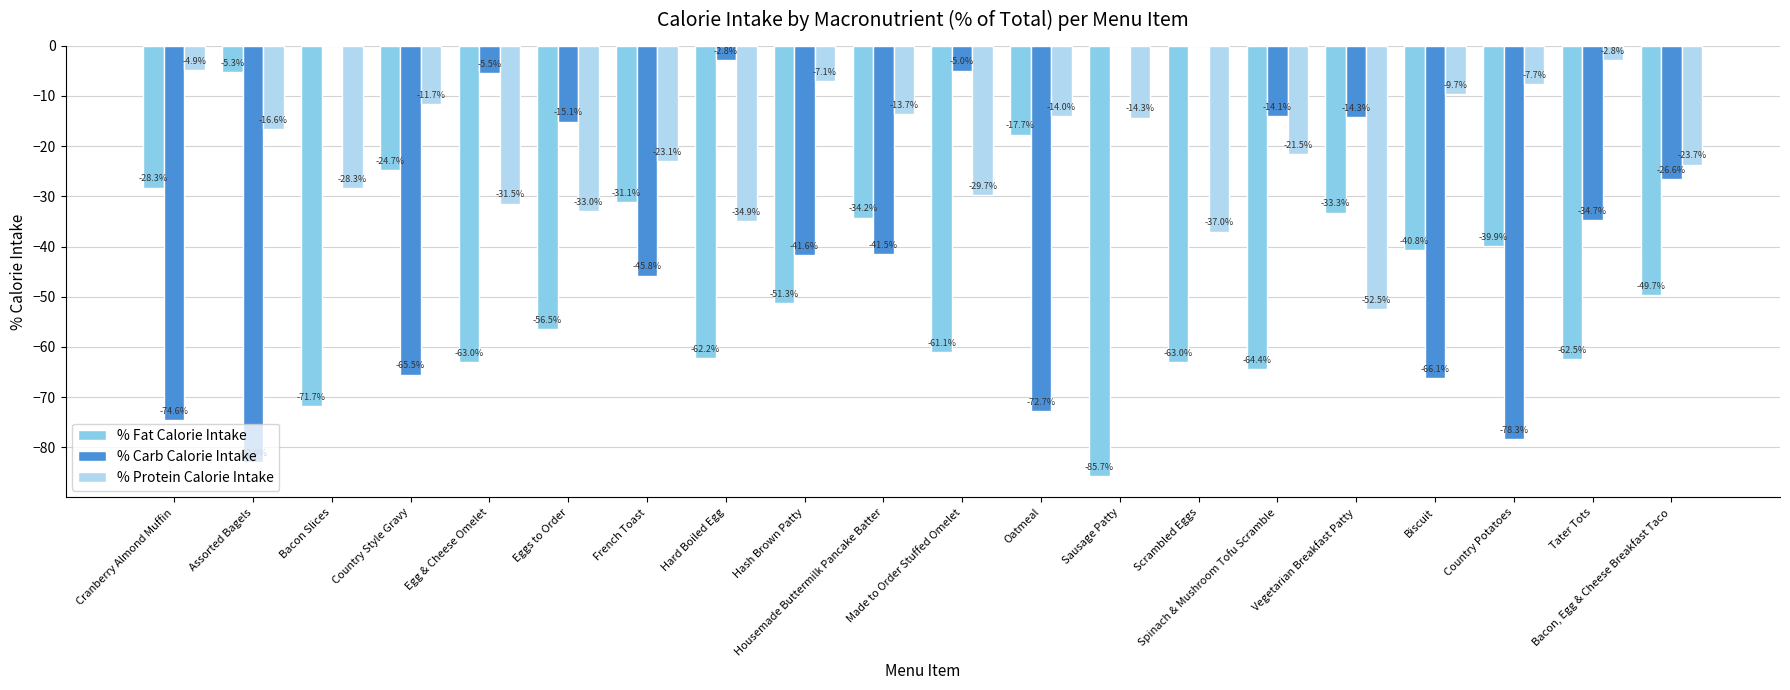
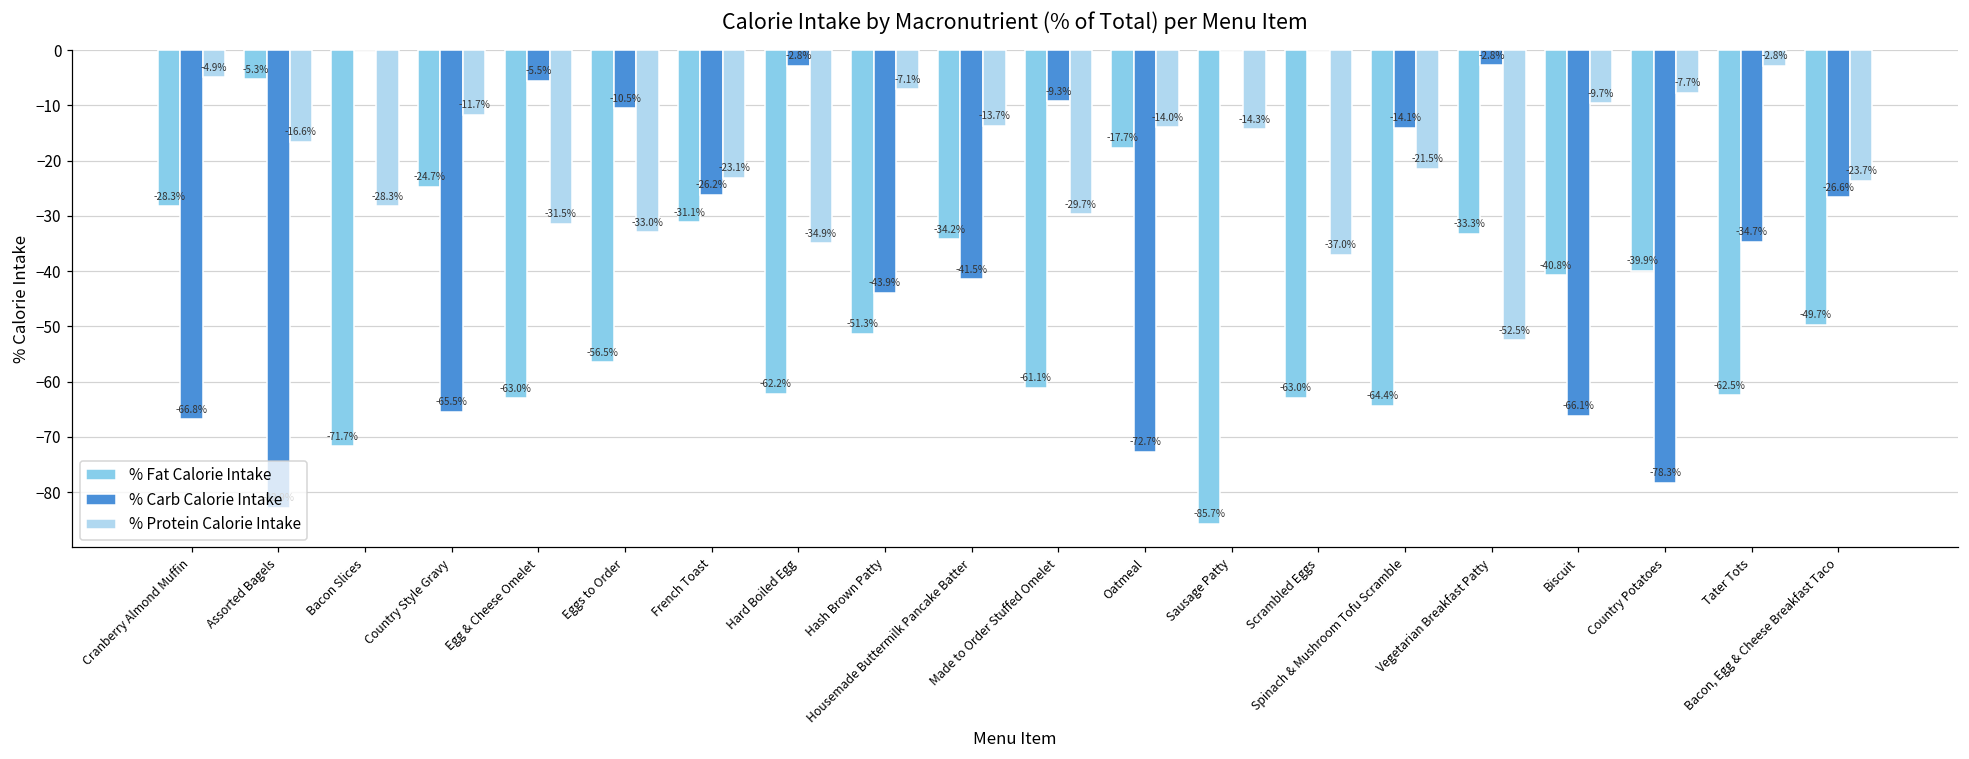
% Carb Calorie Intake, Cranberry Almond Muffin: -74.6% -> -66.8%
% Carb Calorie Intake, Eggs to Order: -15.1% -> -10.5%
% Carb Calorie Intake, French Toast: -45.8% -> -26.2%
% Carb Calorie Intake, Hash Brown Patty: -41.6% -> -43.9%
% Carb Calorie Intake, Made to Order Stuffed Omelet: -5.0% -> -9.3%
% Carb Calorie Intake, Vegetarian Breakfast Patty: -14.3% -> -2.8%
